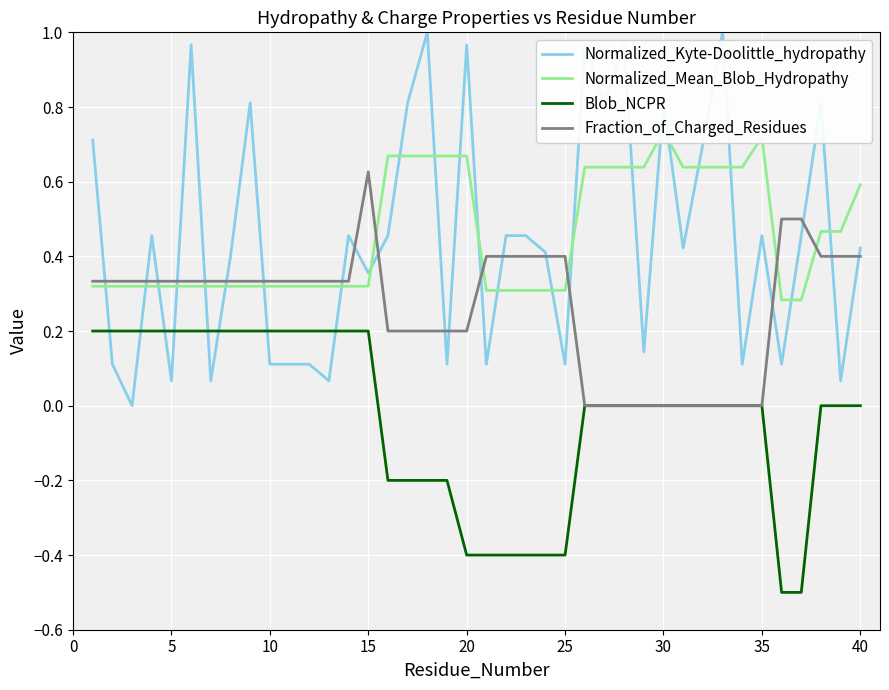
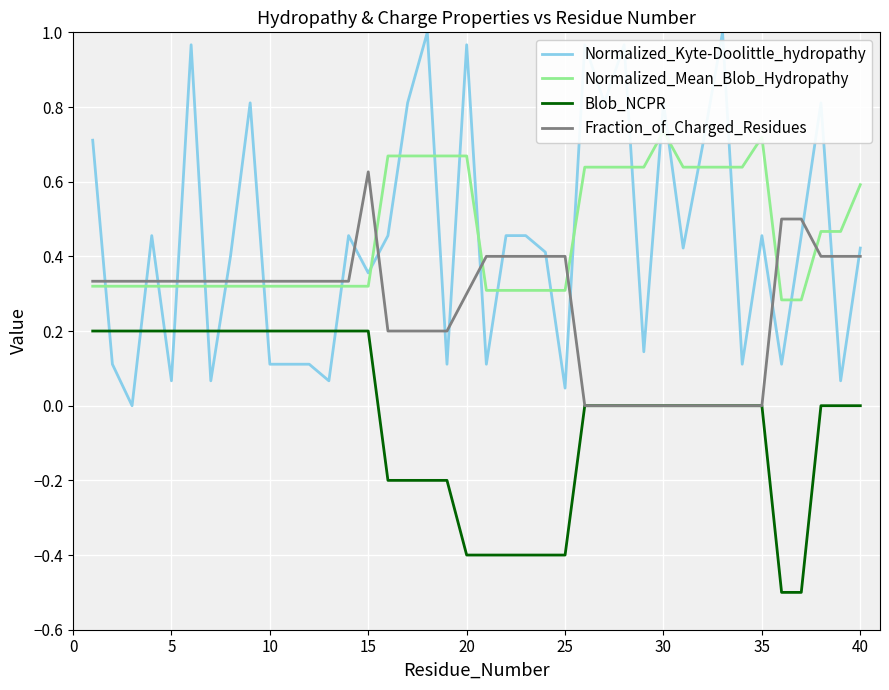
Fraction_of_Charged_Residues, 20: 0.2 -> 0.3
Normalized_Kyte-Doolittle_hydropathy, 25: 0.11 -> 0.05
